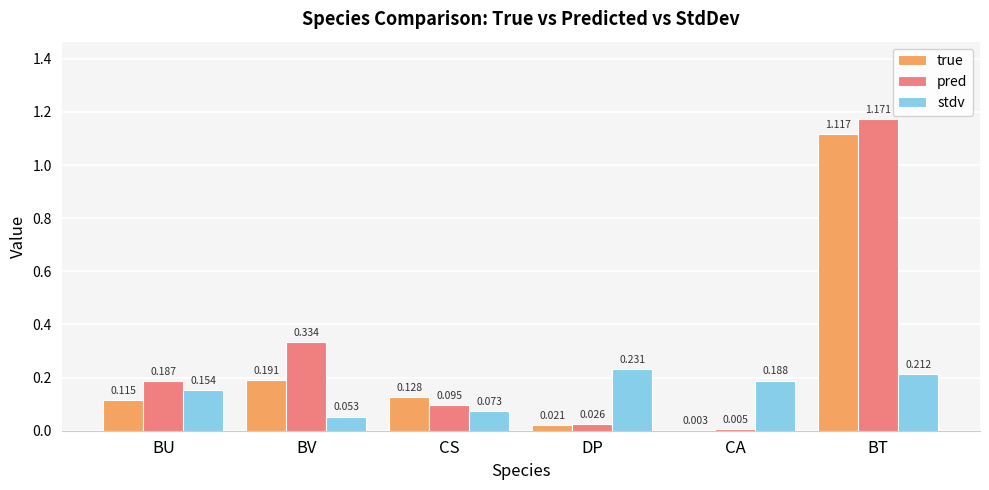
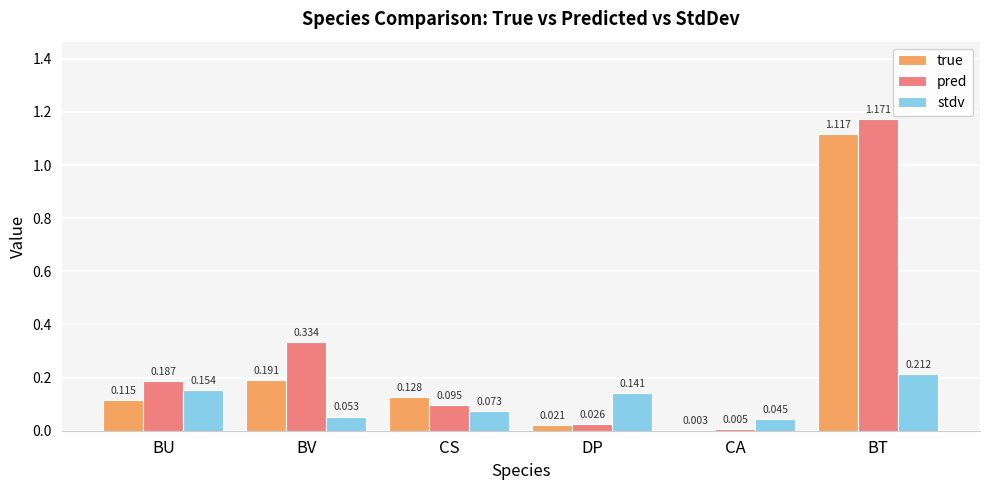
stdv, DP: 0.231 -> 0.141
stdv, CA: 0.188 -> 0.045
